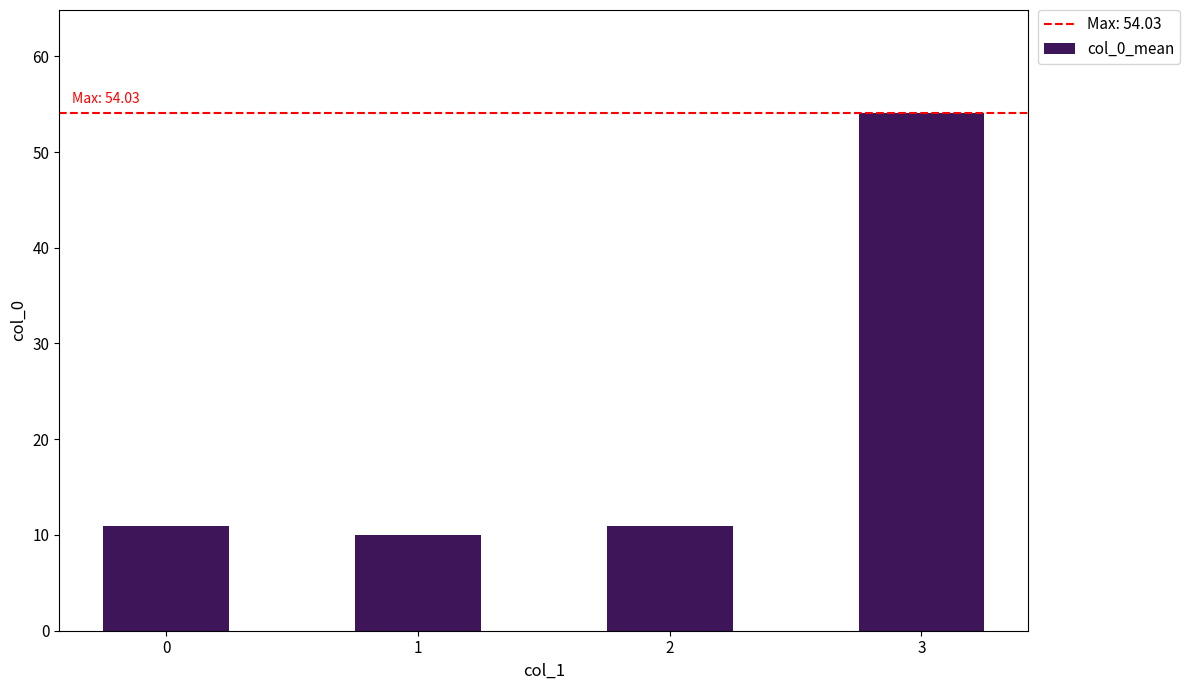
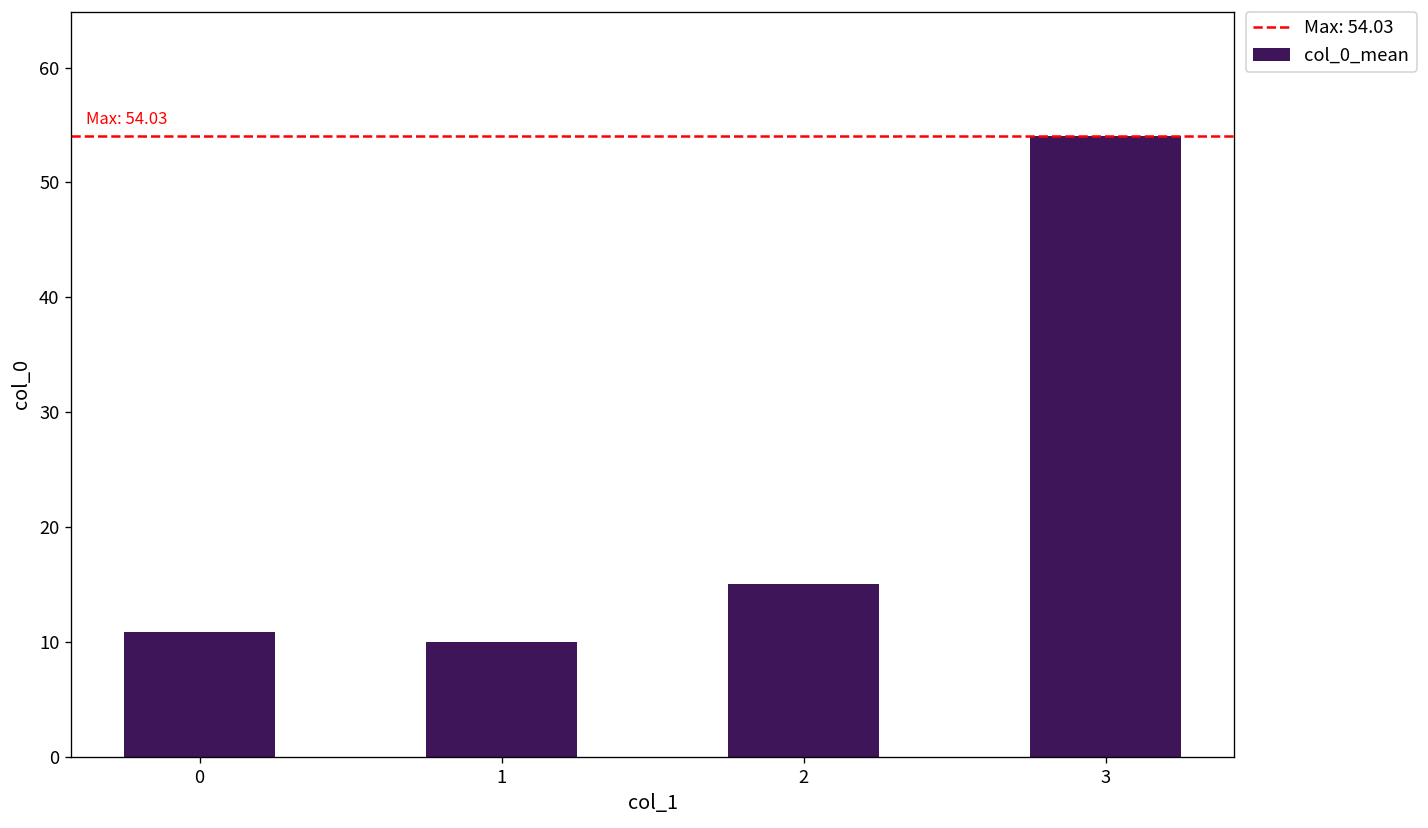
2: 11 -> 15
